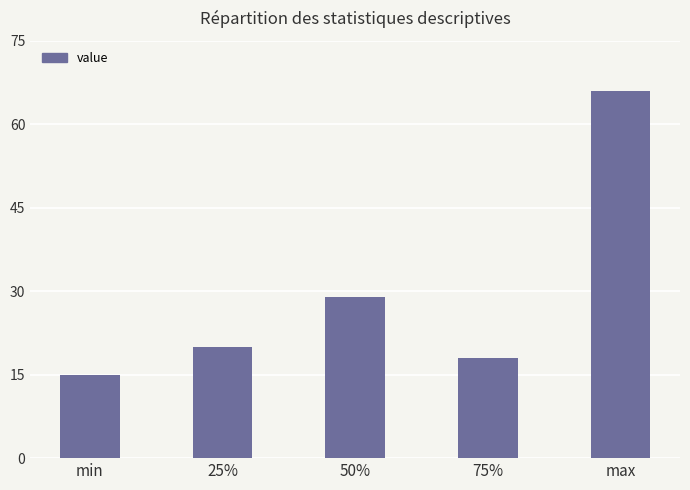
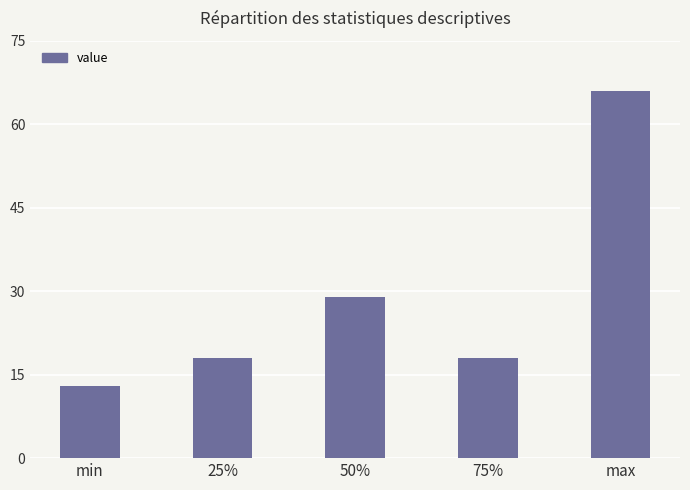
min: 15 -> 13
25%: 20 -> 18
